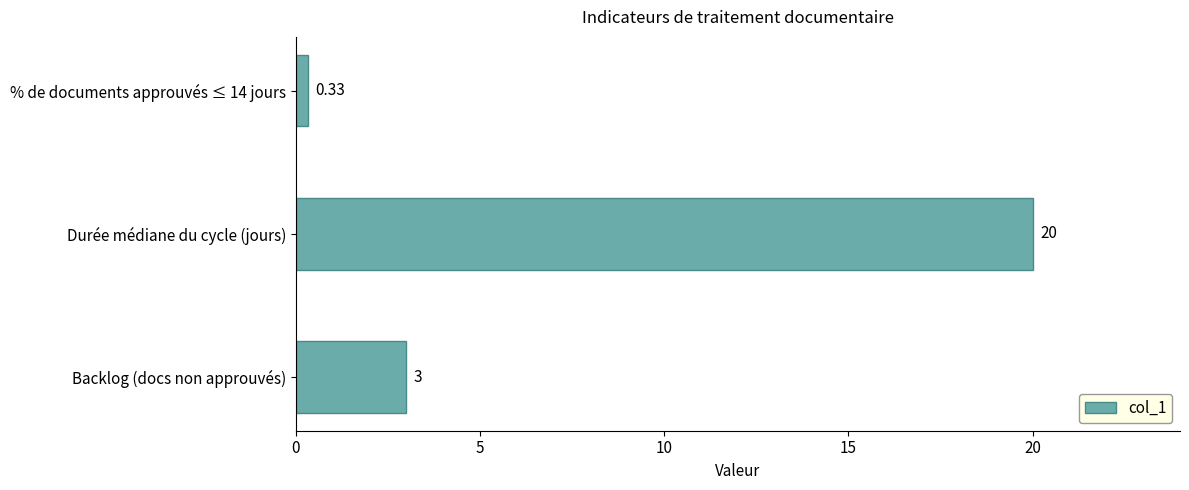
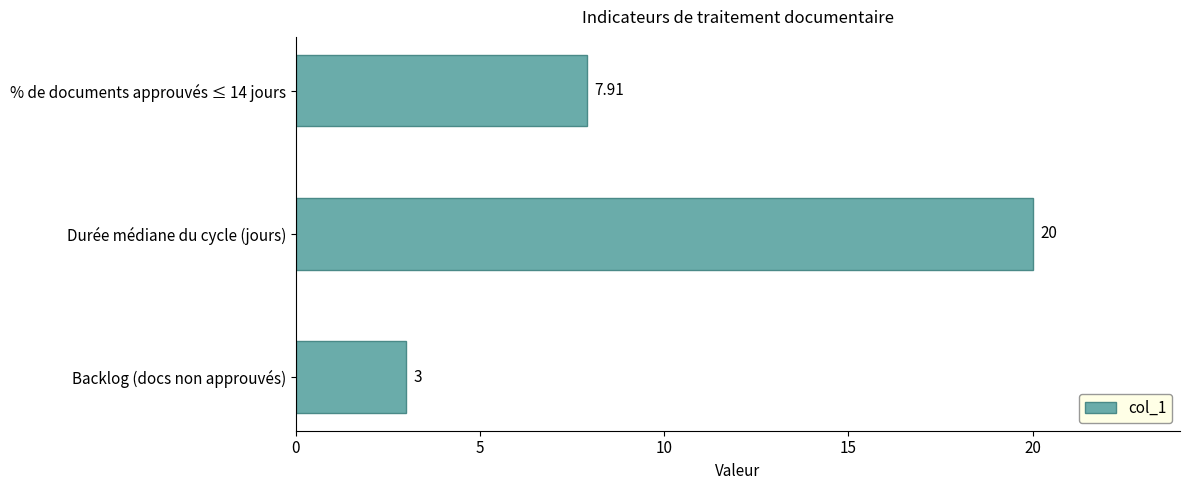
% de documents approuvés ≤ 14 jours: 0.33 -> 7.91
